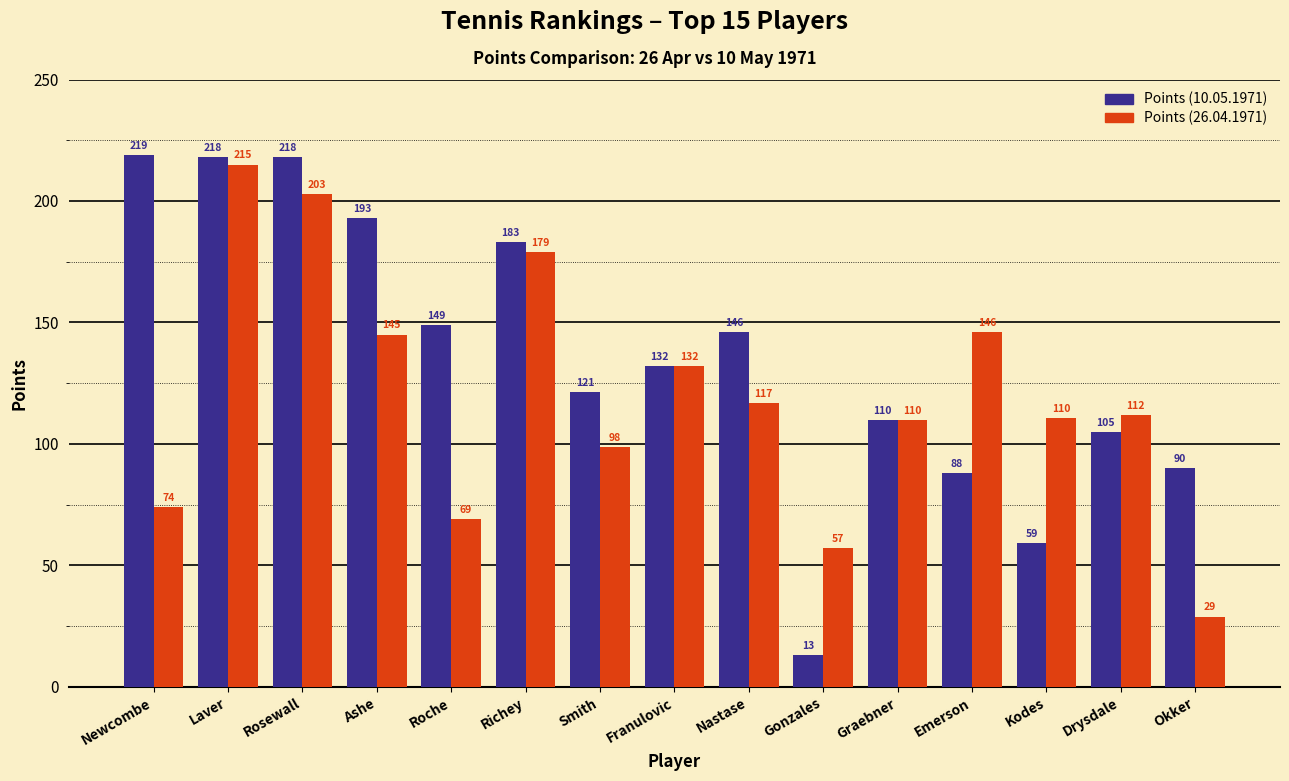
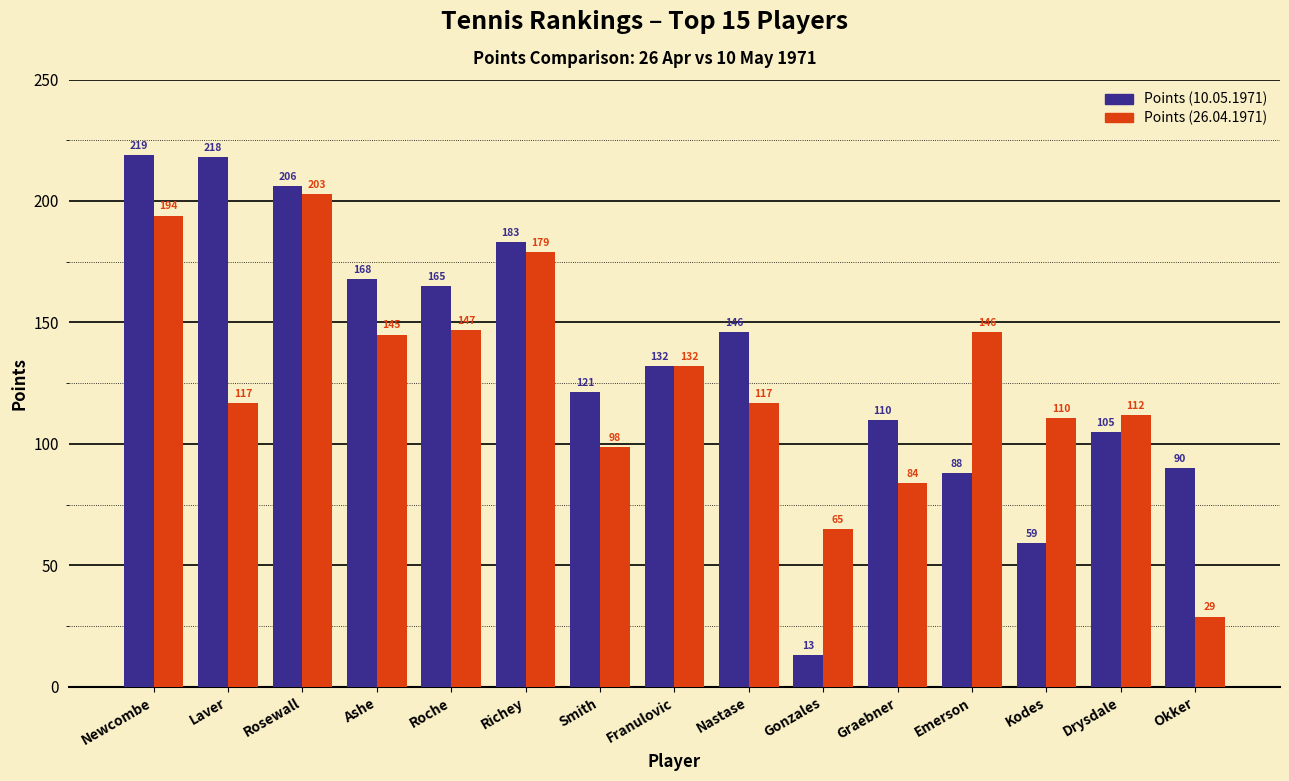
Points (26.04.1971), Newcombe: 74 -> 194
Points (26.04.1971), Laver: 215 -> 117
Points (10.05.1971), Rosewall: 218 -> 206
Points (10.05.1971), Ashe: 193 -> 168
Points (10.05.1971), Roche: 149 -> 165
Points (26.04.1971), Roche: 69 -> 147
Points (26.04.1971), Gonzales: 57 -> 65
Points (26.04.1971), Graebner: 110 -> 84
